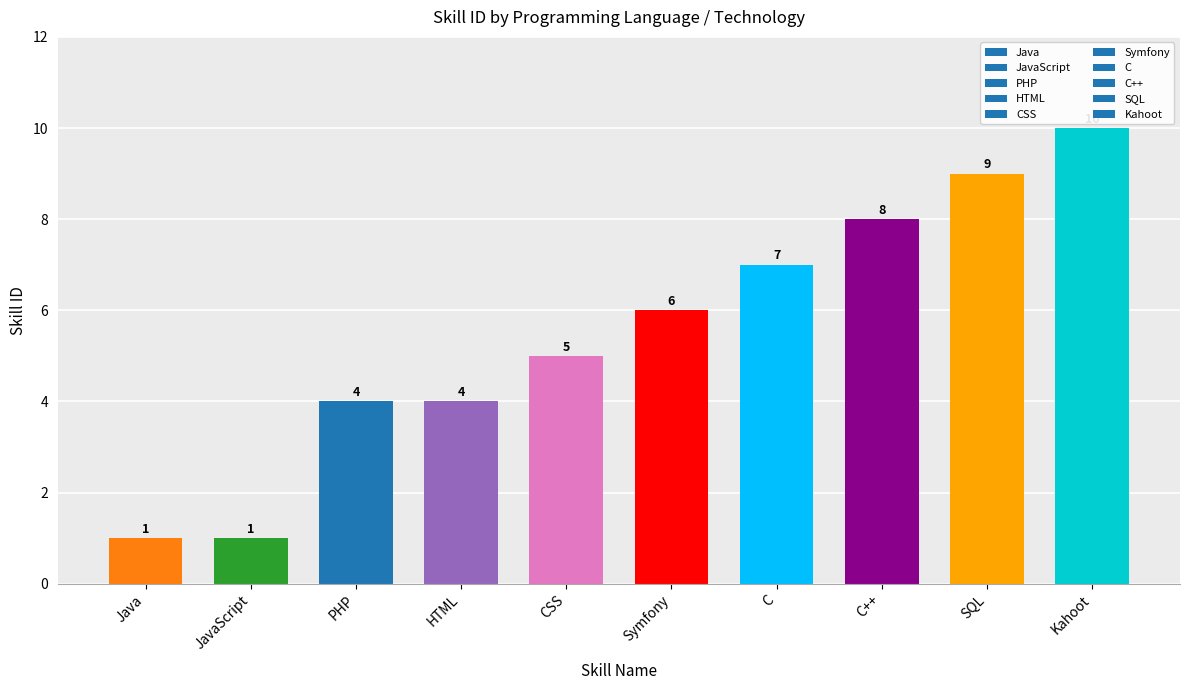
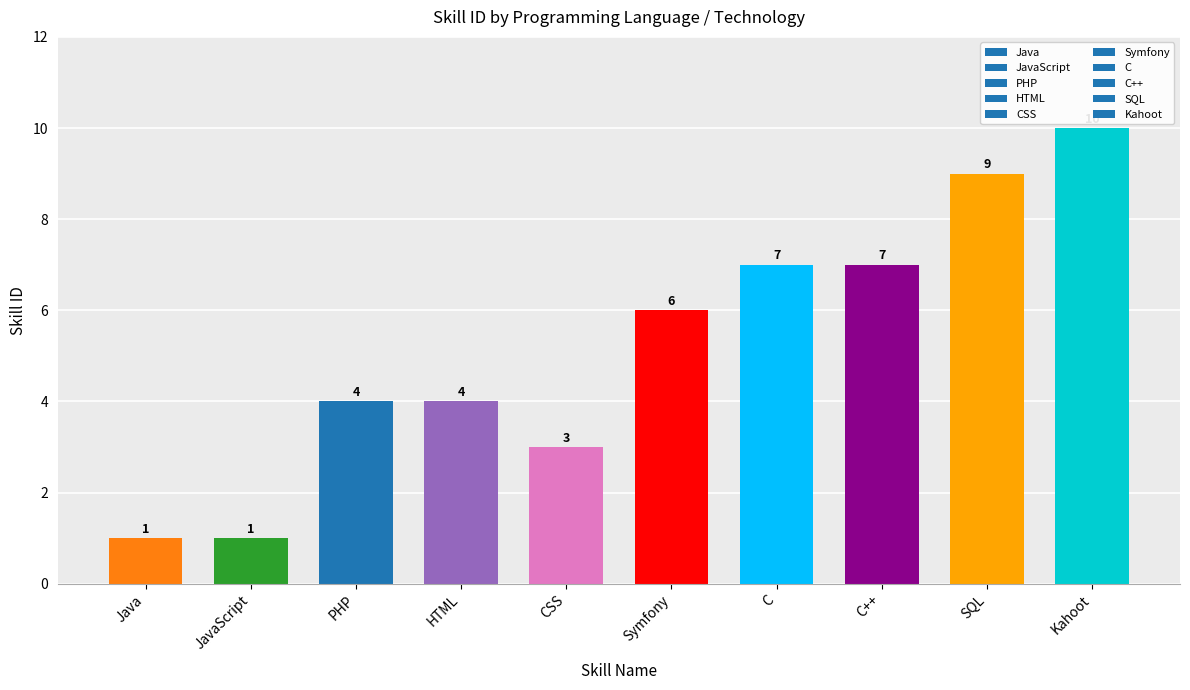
CSS: 5 -> 3
C++: 8 -> 7
